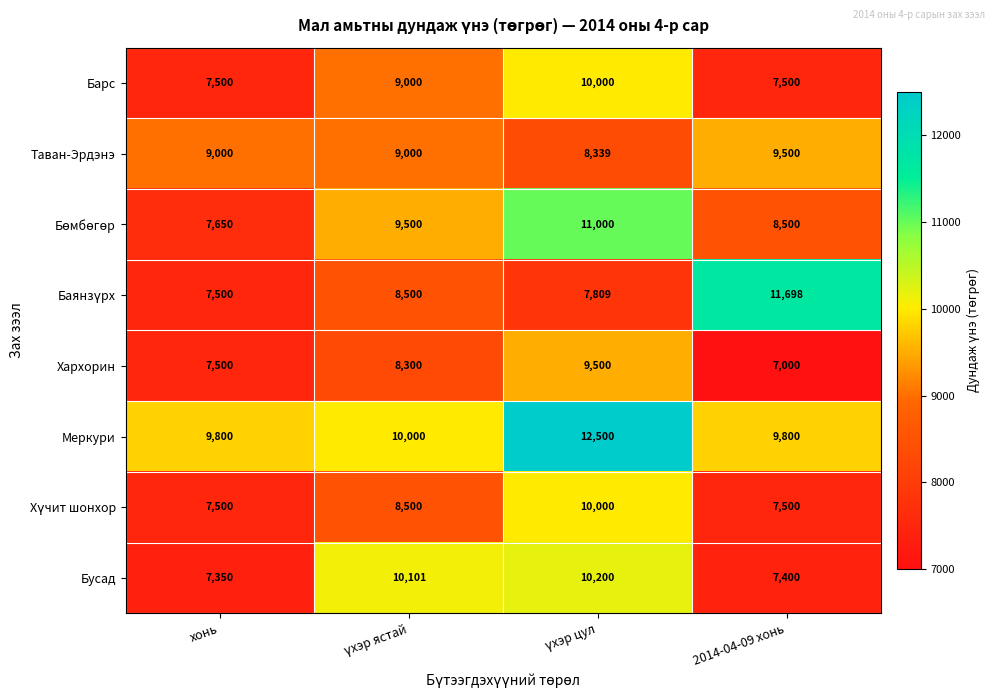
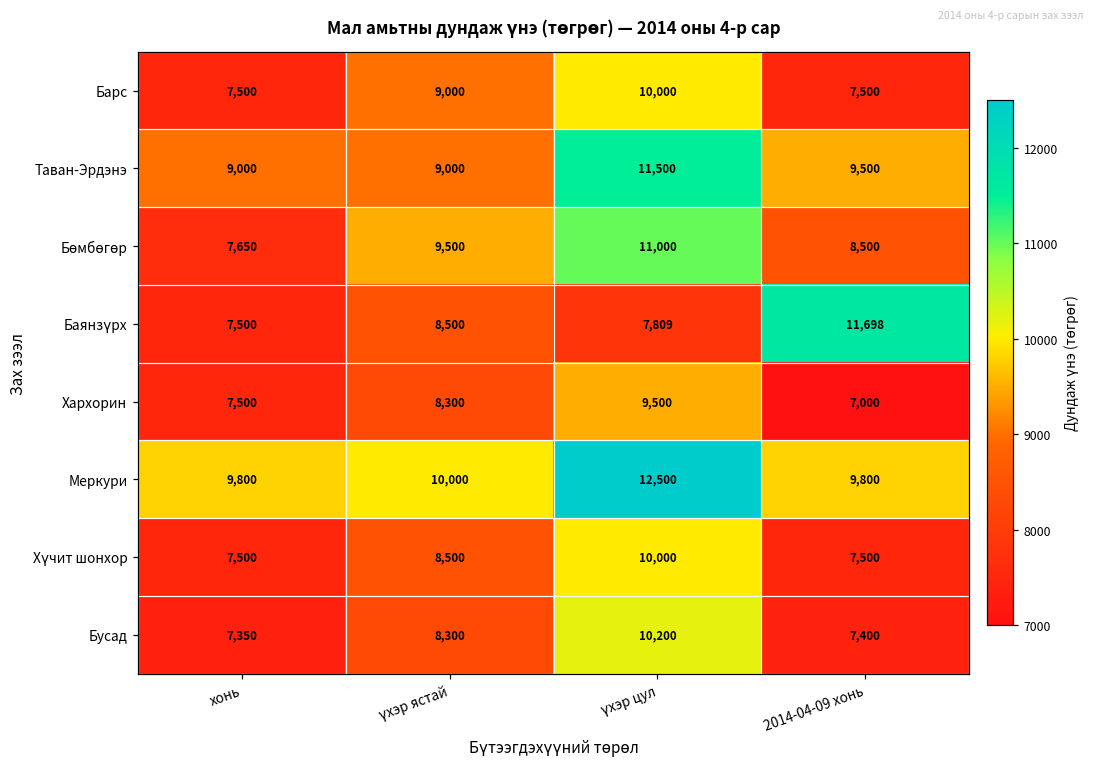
Таван-Эрдэнэ, үхэр цул: 8,339 -> 11,500
Бусад, үхэр ястай: 10,101 -> 8,300
